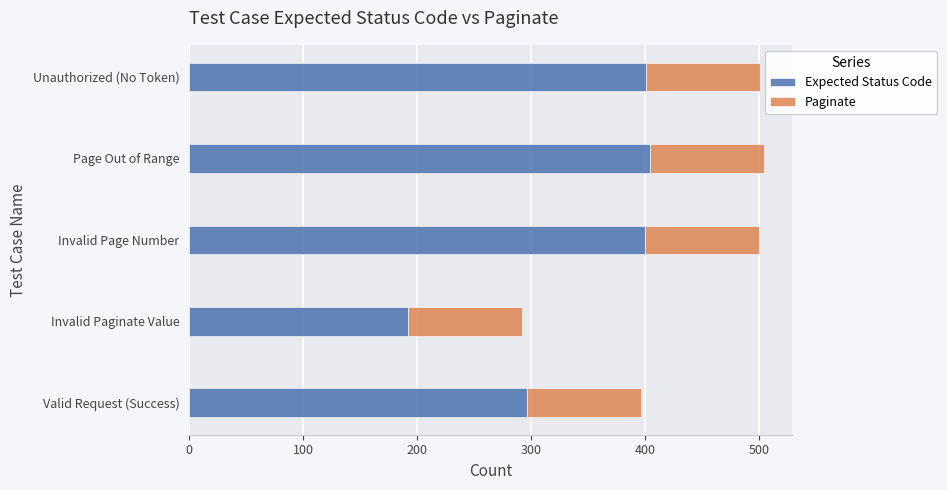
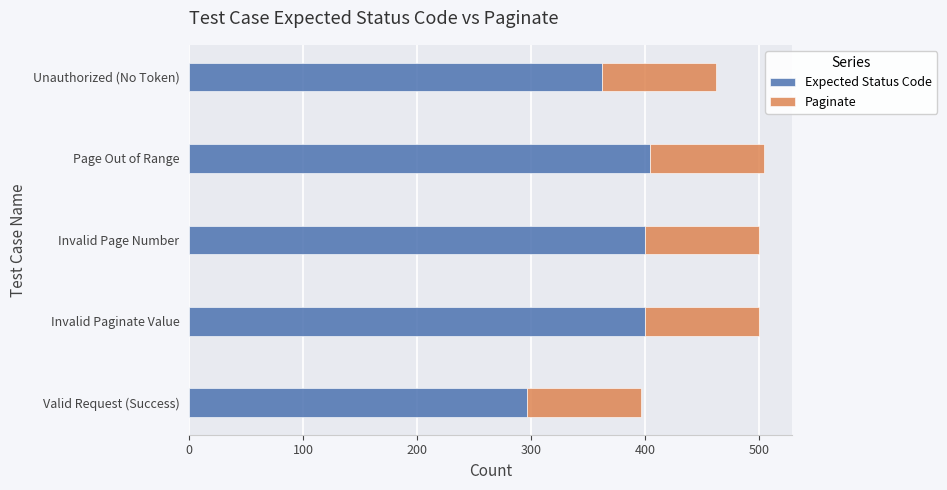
Expected Status Code, Unauthorized (No Token): 401 -> 362
Expected Status Code, Invalid Paginate Value: 192 -> 400
